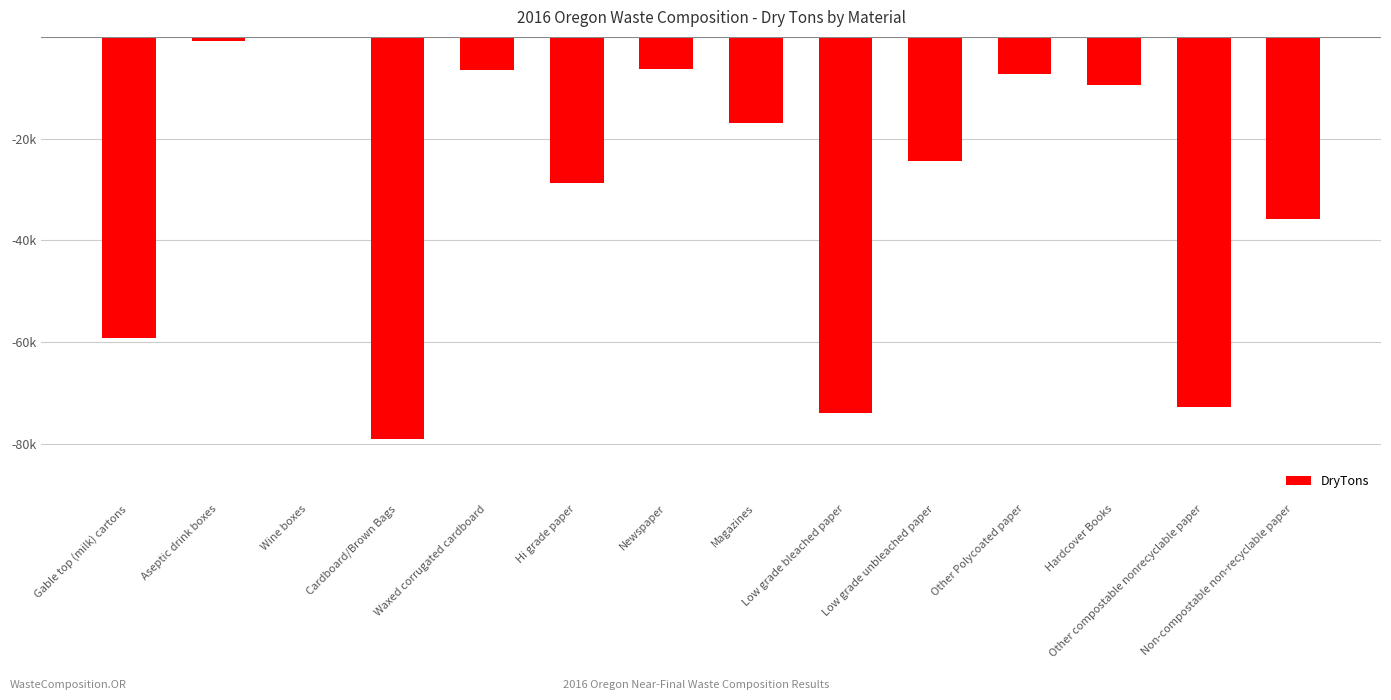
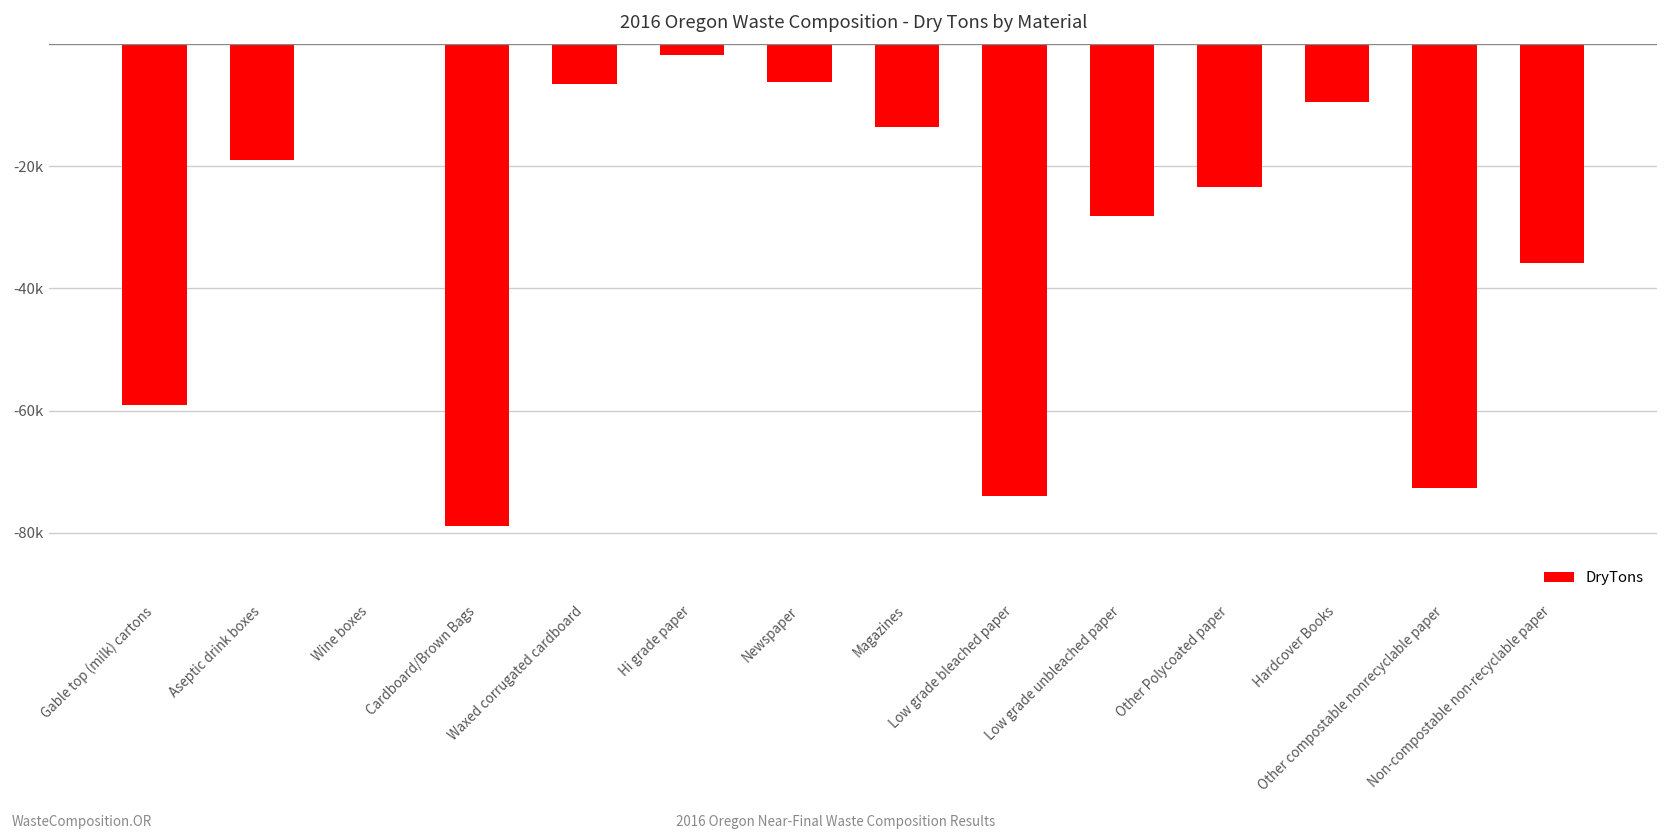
Aseptic drink boxes: -1000 -> -19000
Hi grade paper: -29000 -> -2000
Magazines: -17000 -> -13000
Low grade unbleached paper: -24000 -> -28000
Other Polycoated paper: -7000 -> -23000
